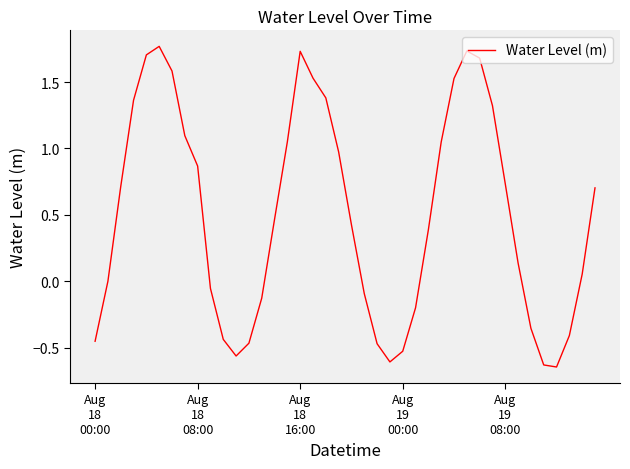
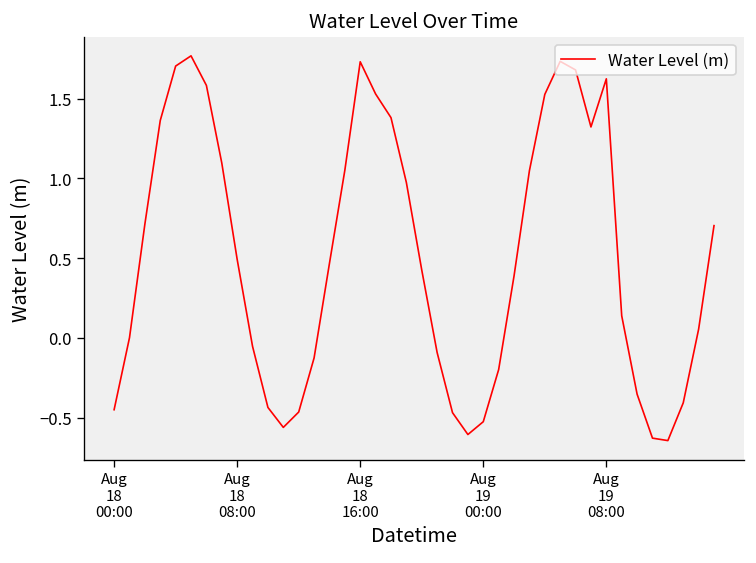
Aug 18 08:00: 0.87 -> 0.49
Aug 19 08:00: 0.73 -> 1.62
